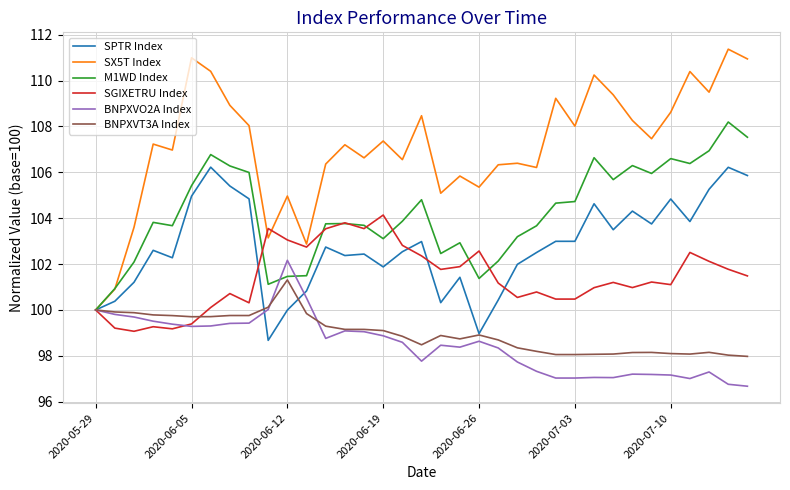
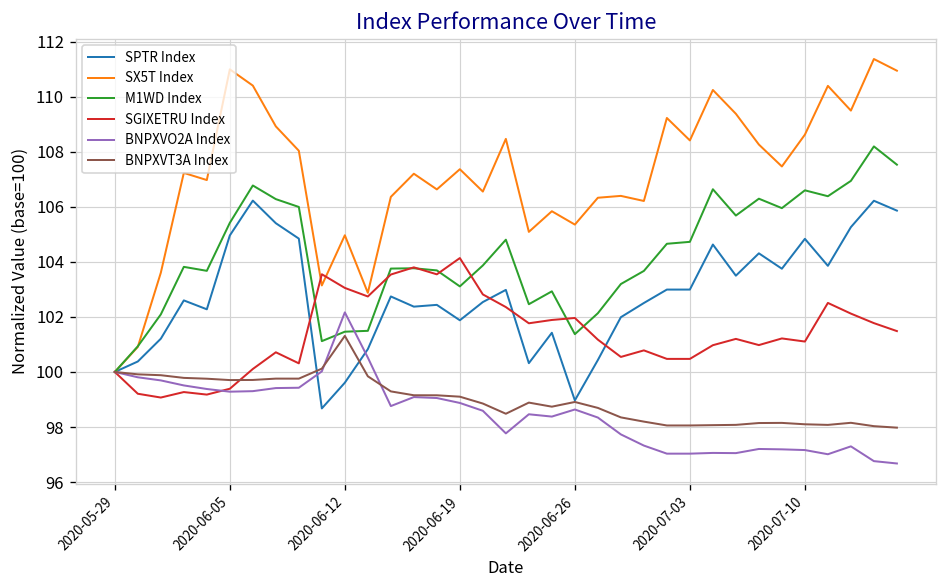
SPTR Index, 2020-06-12: 100.0 -> 99.6
SGIXETRU Index, 2020-06-26: 102.6 -> 102.0
SX5T Index, 2020-07-03: 108.0 -> 108.4
